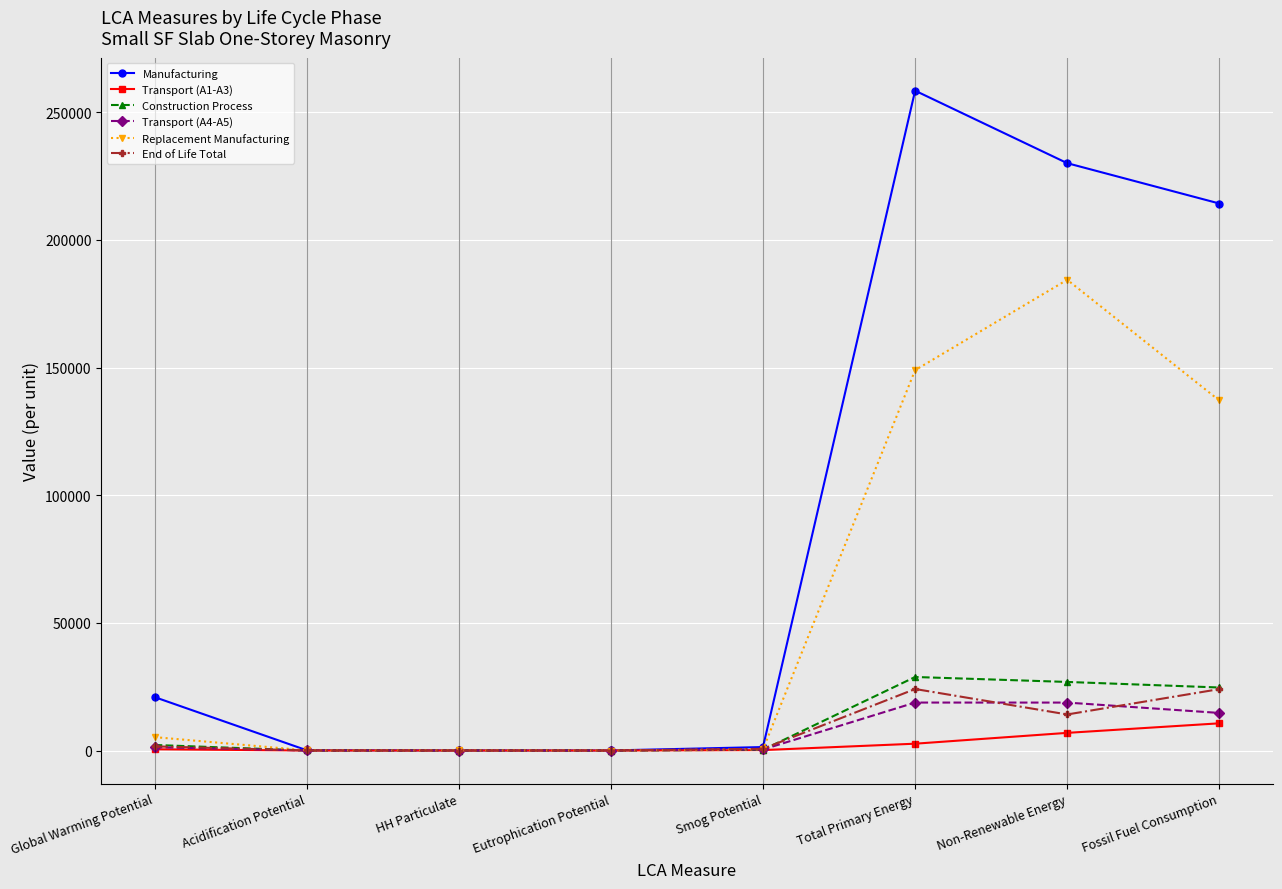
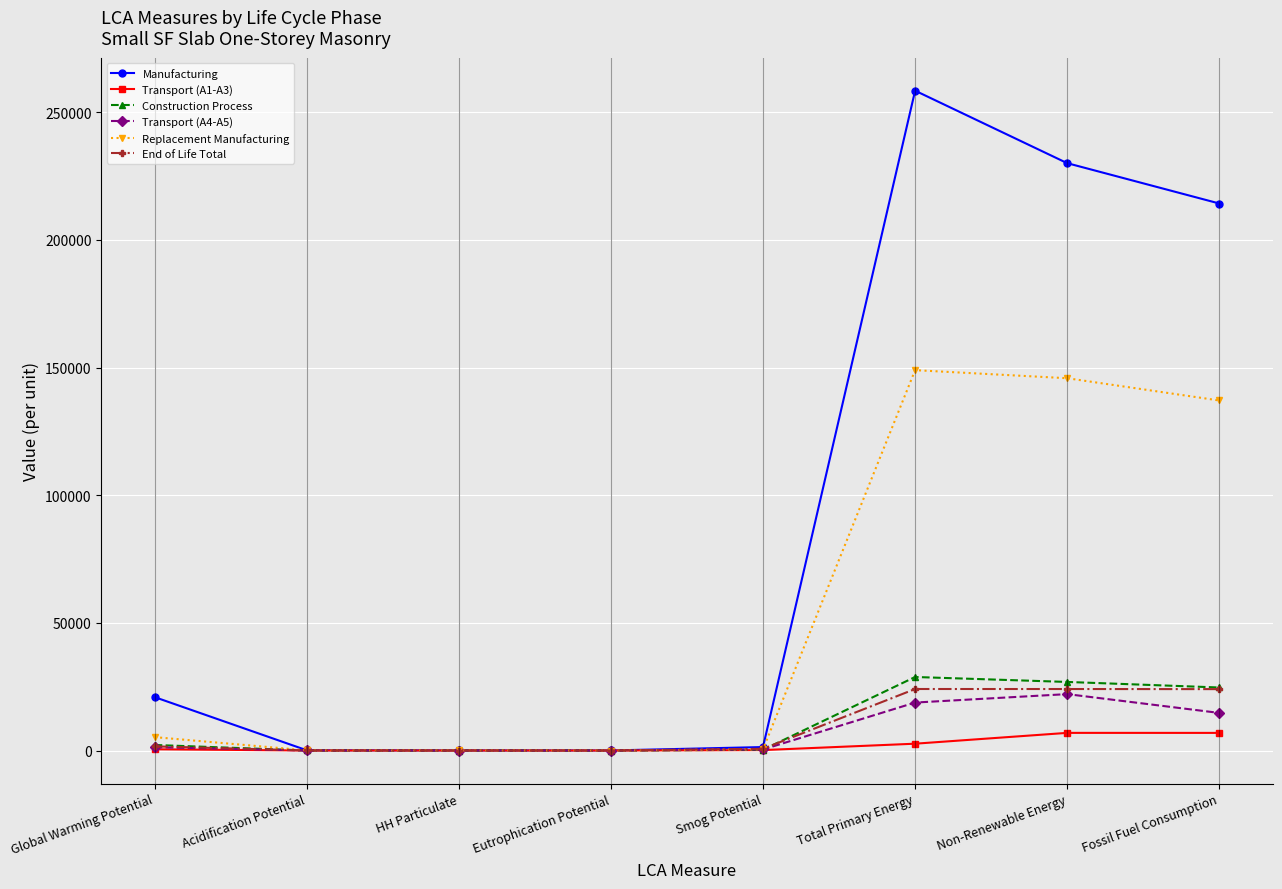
Transport (A4-A5), Non-Renewable Energy: 19000 -> 22000
Replacement Manufacturing, Non-Renewable Energy: 184000 -> 146000
End of Life Total, Non-Renewable Energy: 14000 -> 24000
Transport (A1-A3), Fossil Fuel Consumption: 11000 -> 7000
